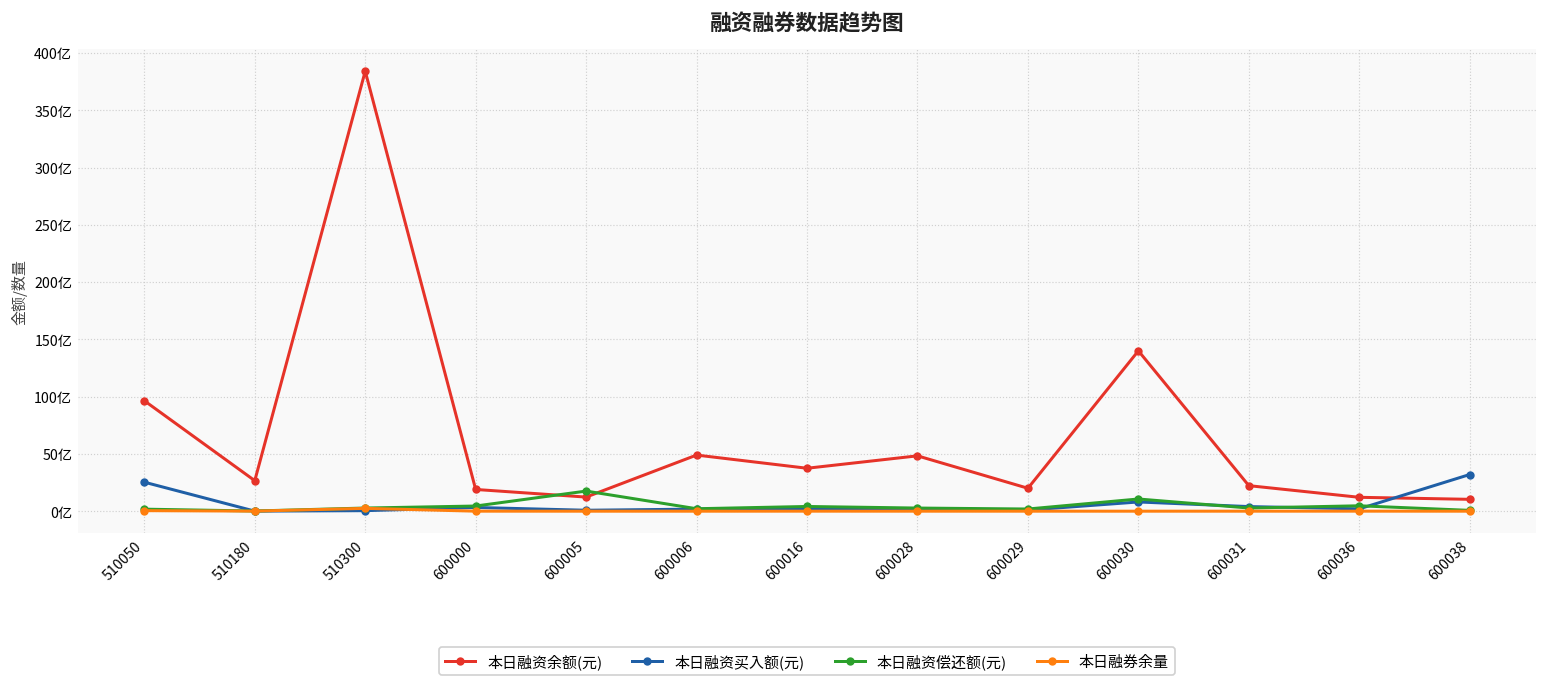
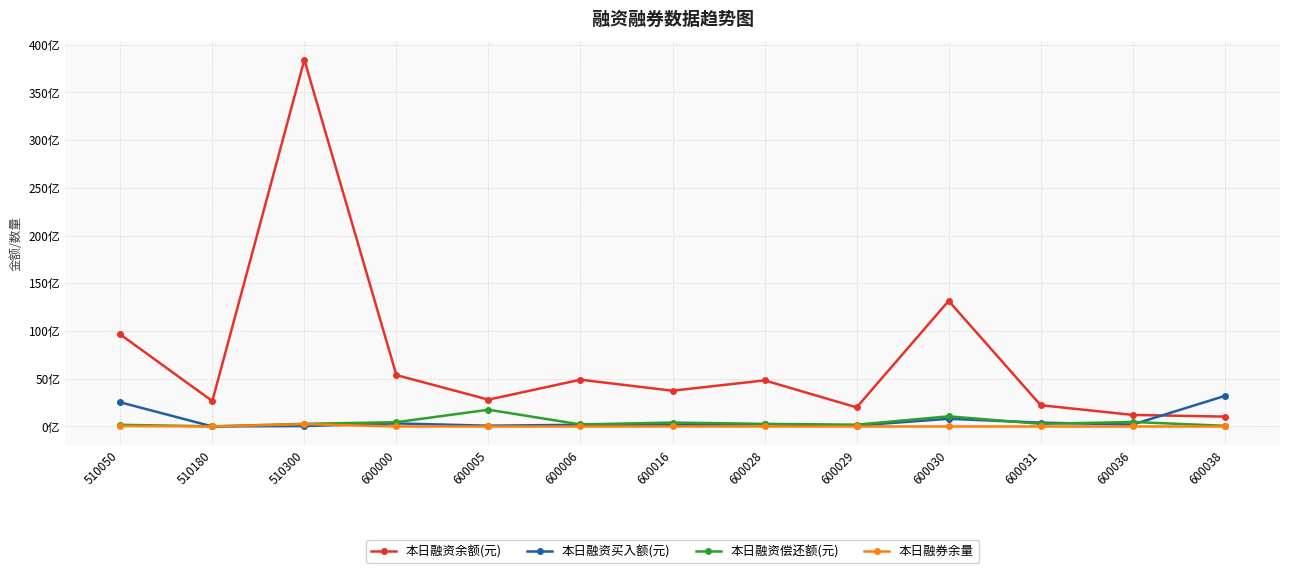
本日融资余额(元), 600000: 20亿 -> 50亿
本日融资余额(元), 600005: 10亿 -> 30亿
本日融资余额(元), 600030: 140亿 -> 130亿
